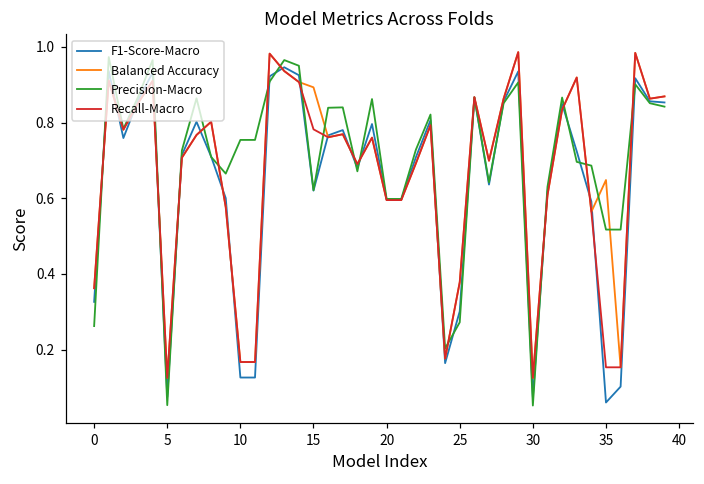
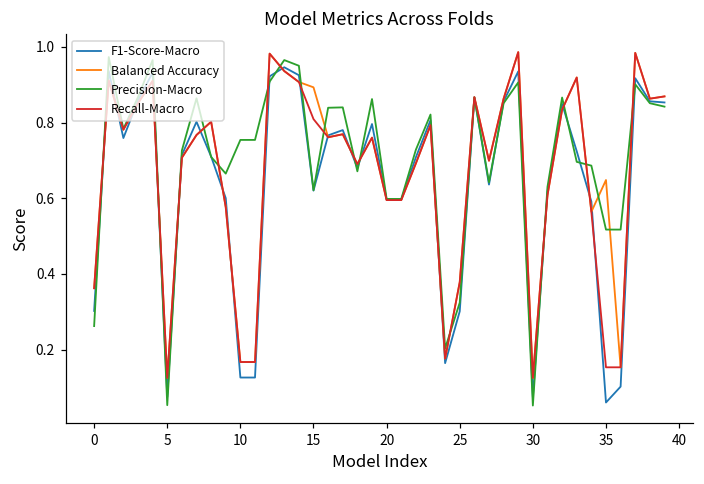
F1-Score-Macro, 0: 0.33 -> 0.30
Recall-Macro, 15: 0.78 -> 0.81
Precision-Macro, 25: 0.27 -> 0.32
